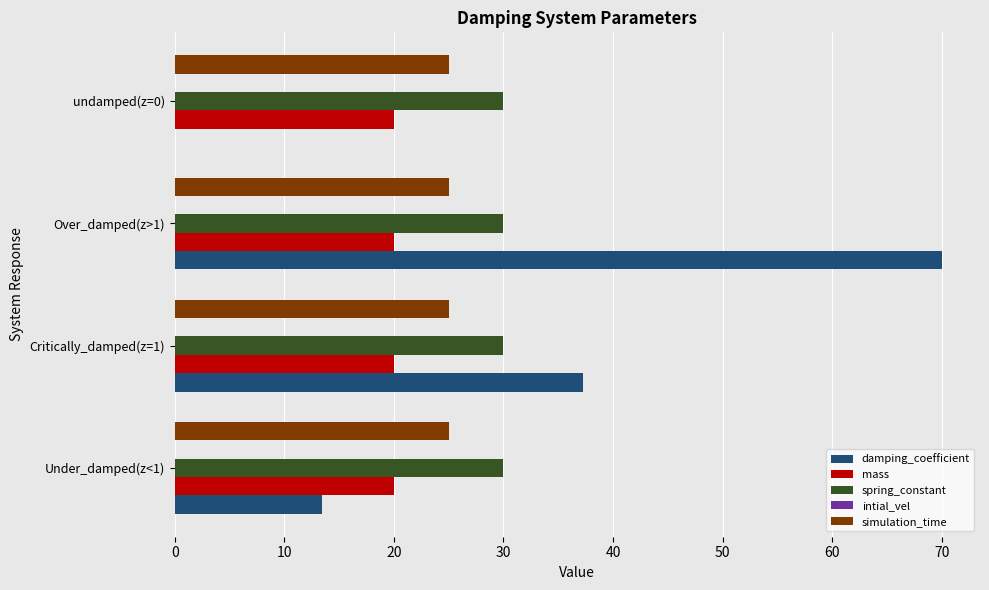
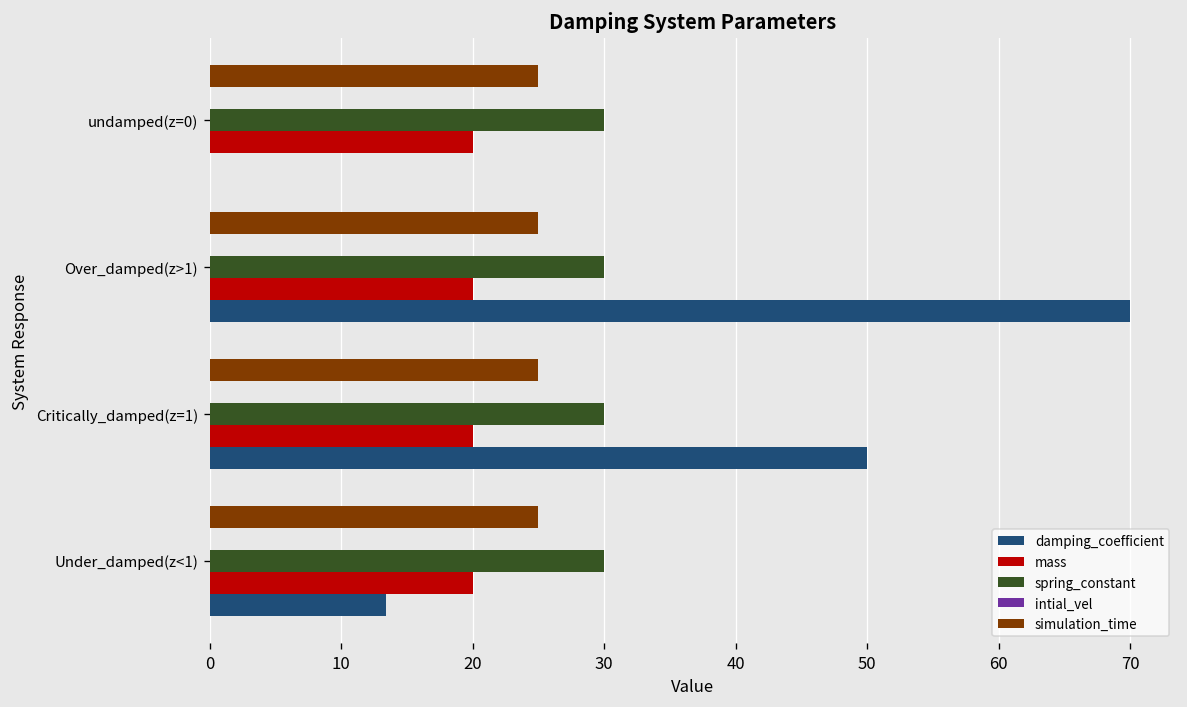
damping_coefficient, Critically_damped(z=1): 37.3 -> 50.0
